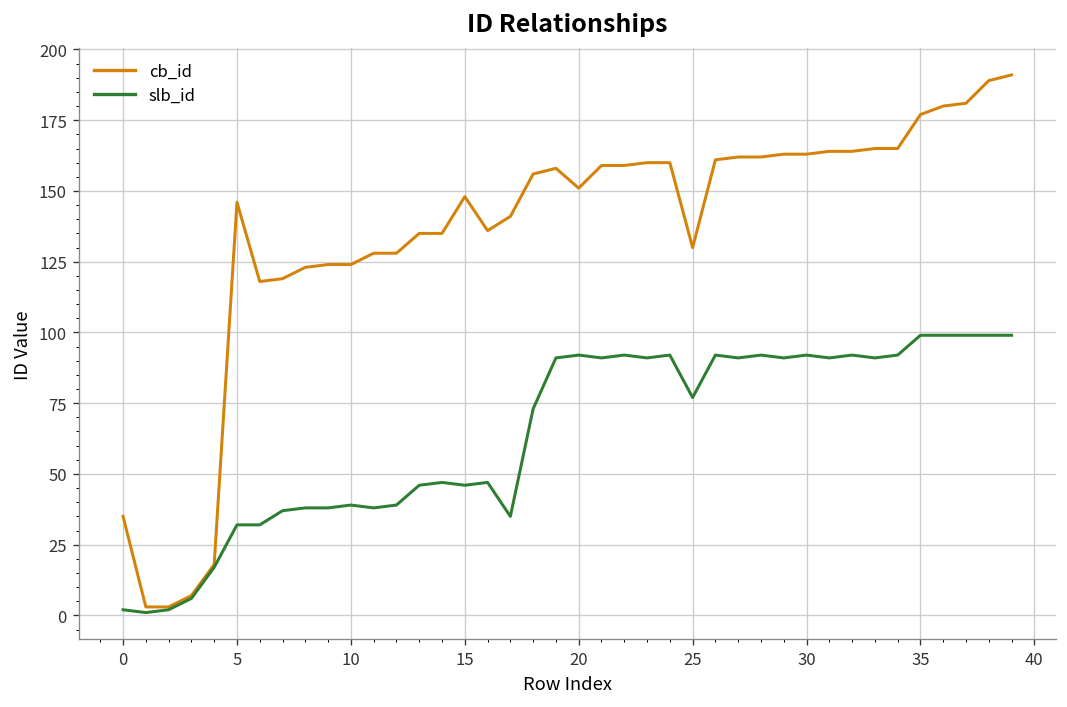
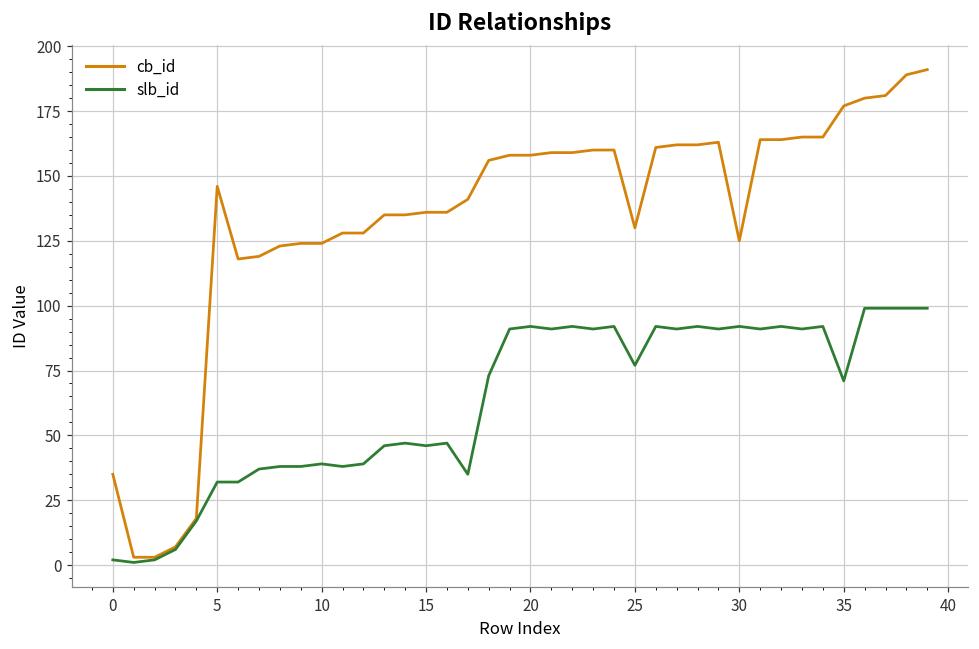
cb_id, 15: 148 -> 136
cb_id, 20: 151 -> 158
cb_id, 30: 163 -> 125
slb_id, 35: 99 -> 71
